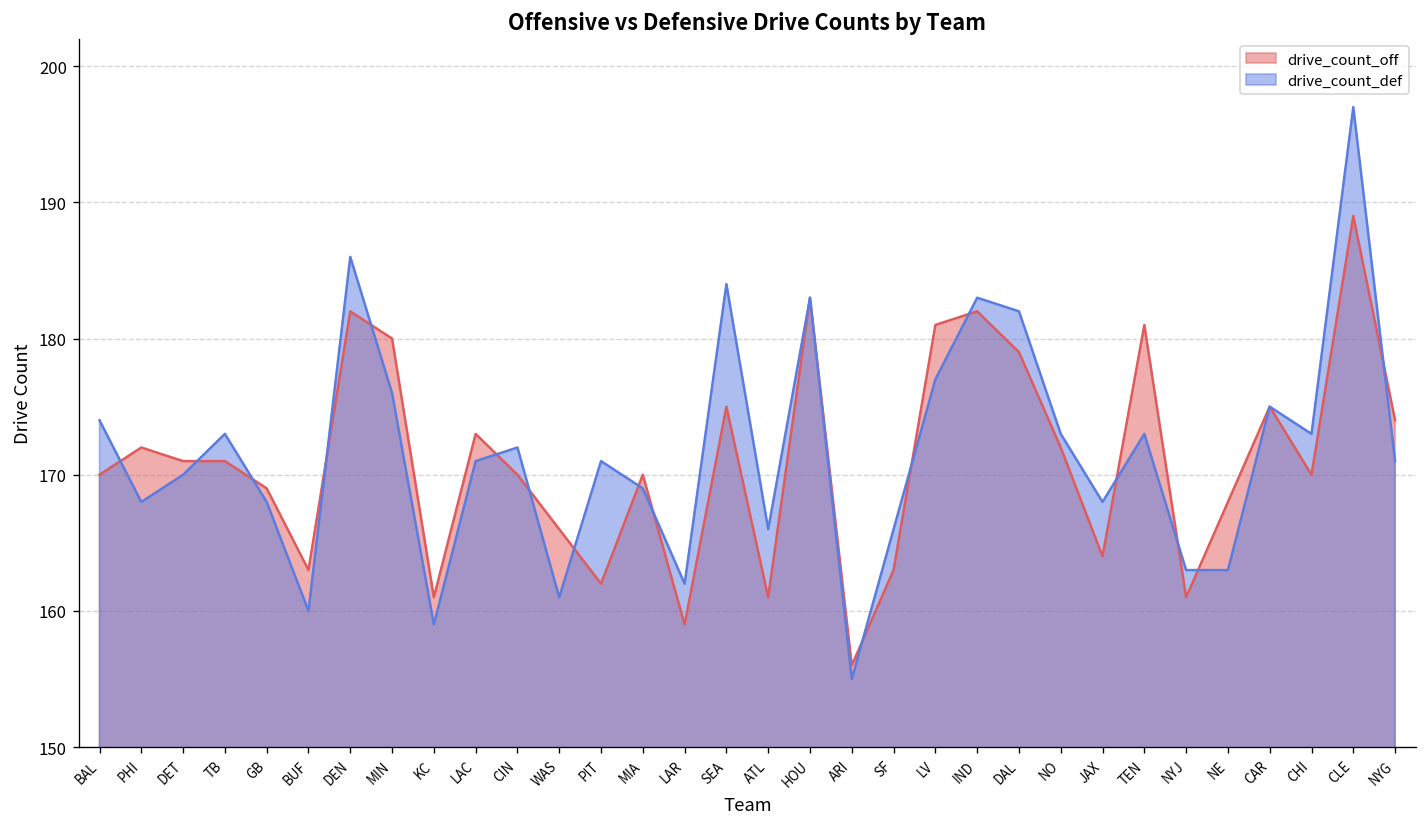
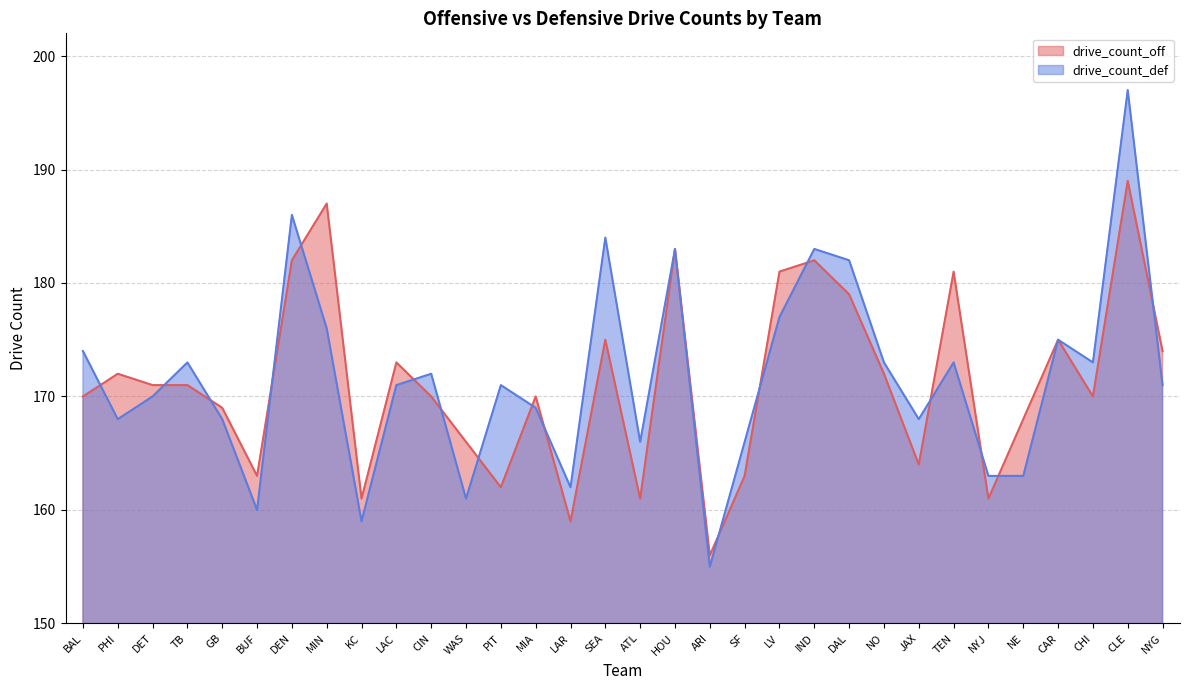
drive_count_off, MIN: 180 -> 187
